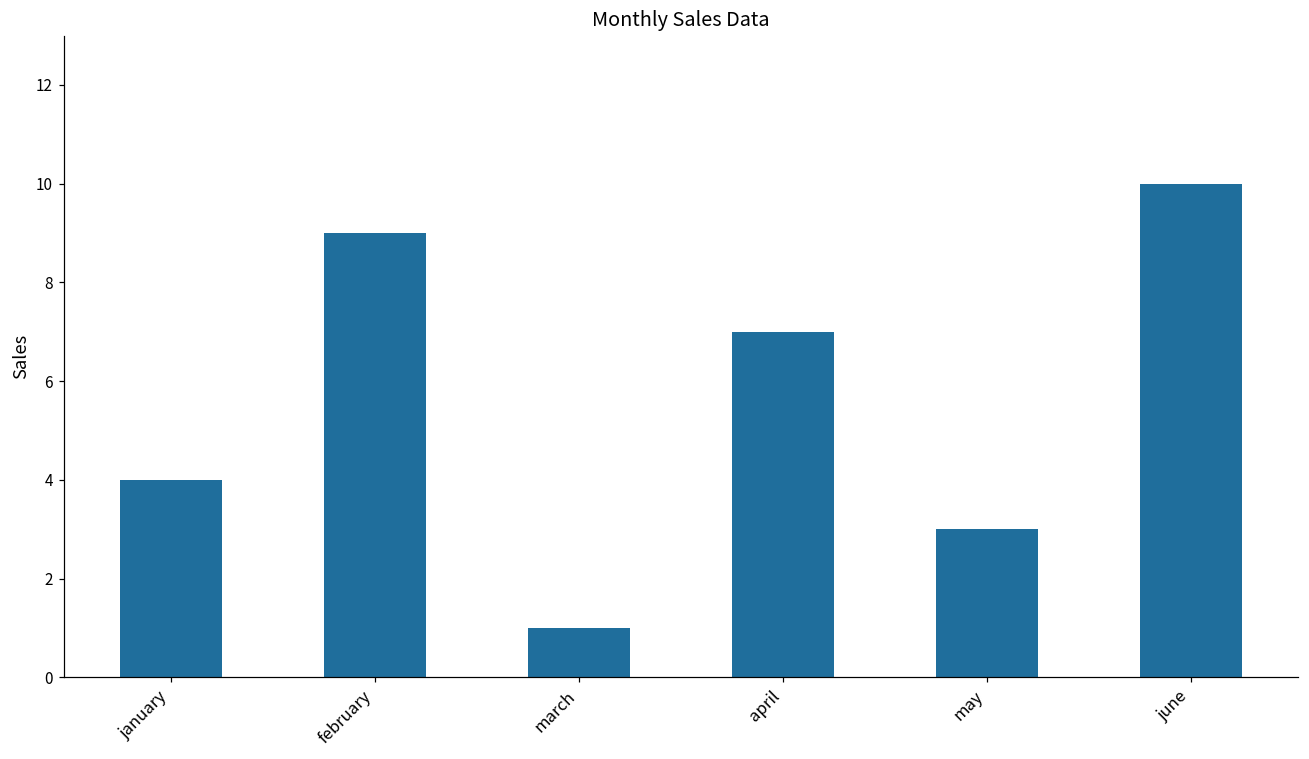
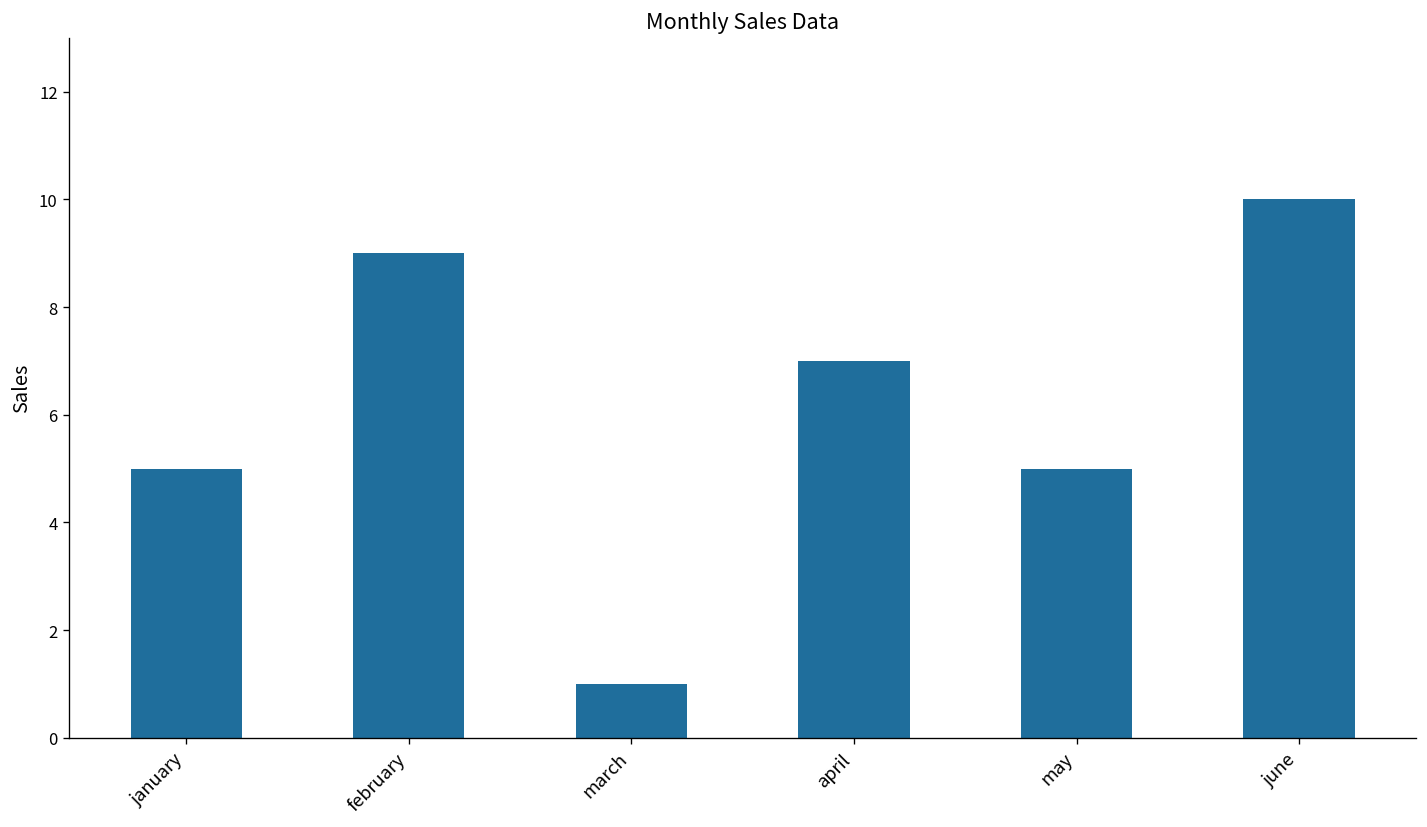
january: 4 -> 5
may: 3 -> 5
